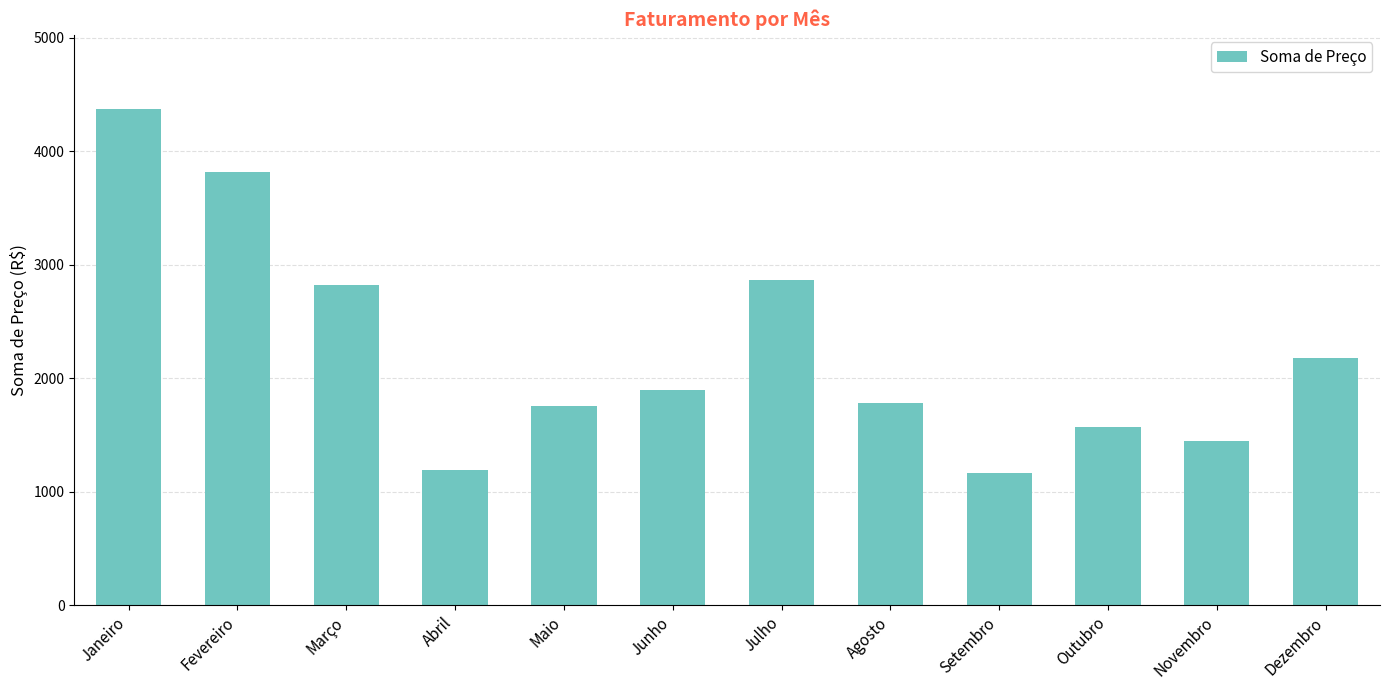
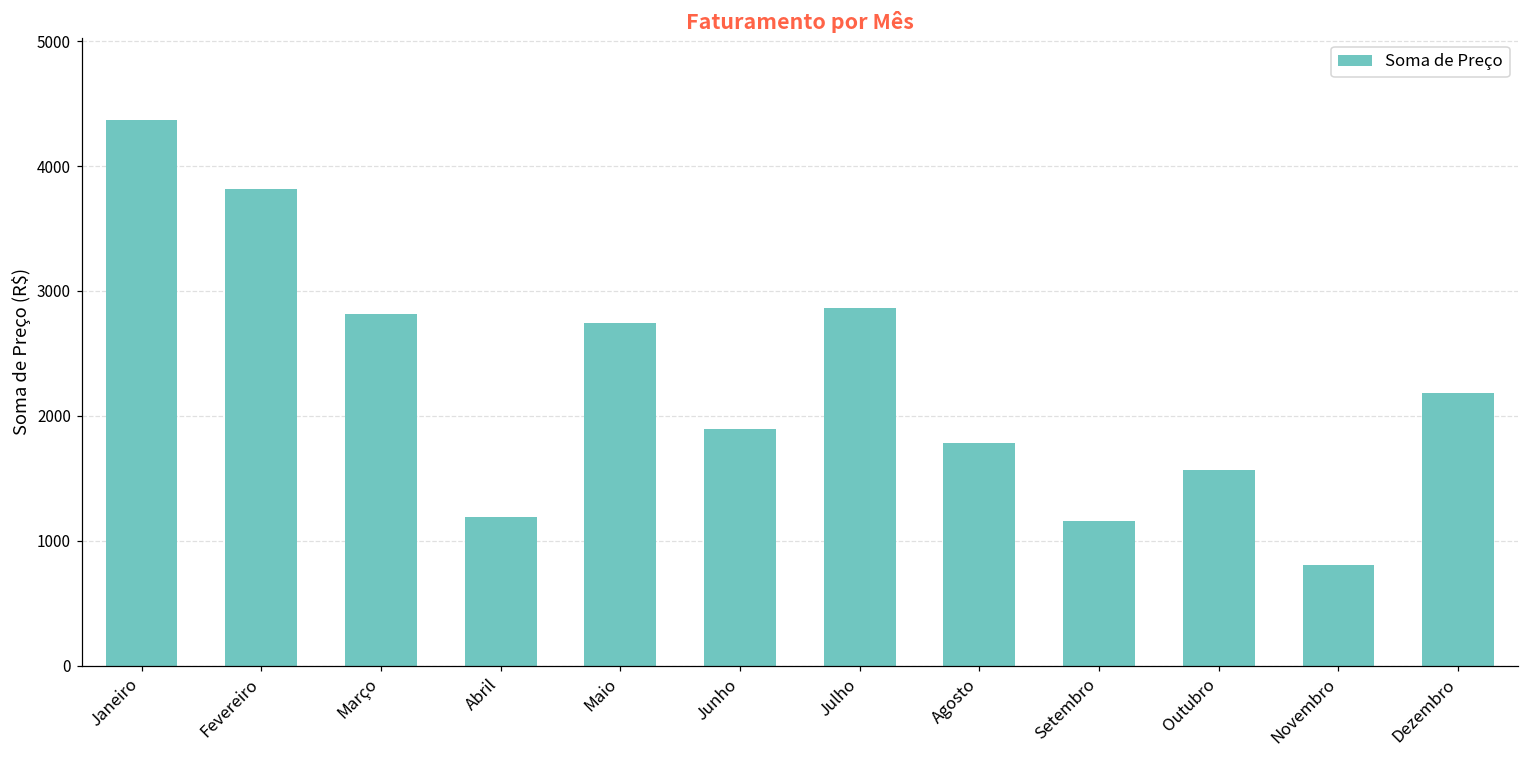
Maio: 1760 -> 2740
Novembro: 1450 -> 810
